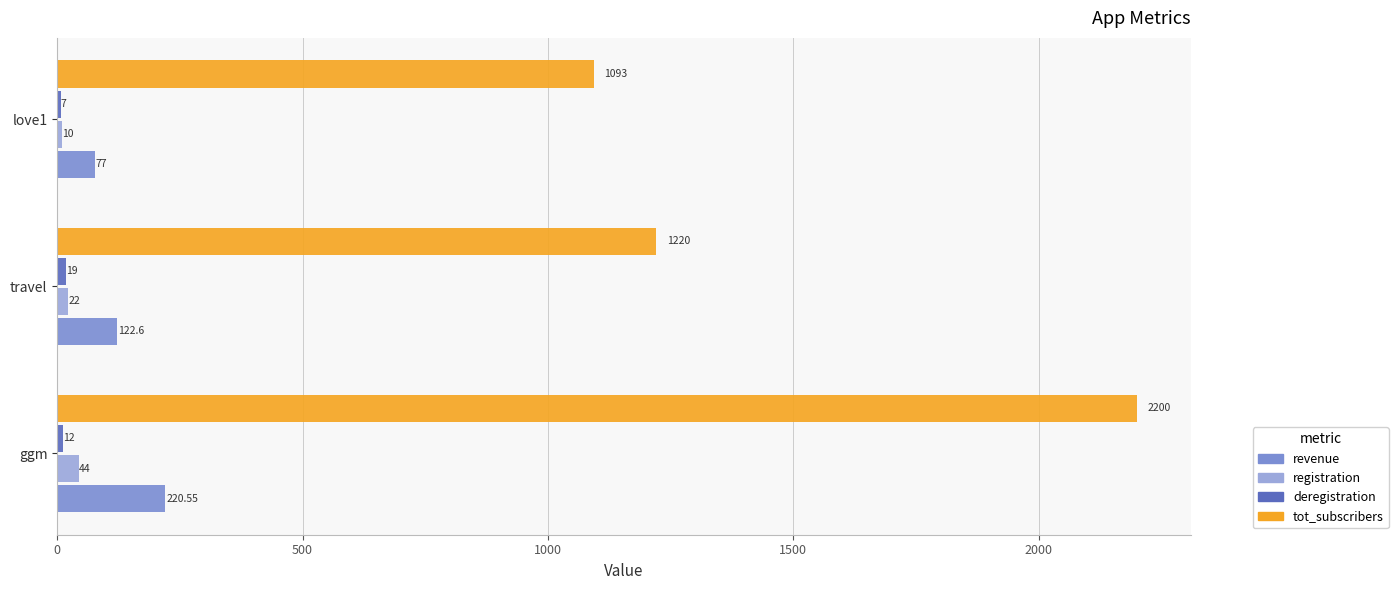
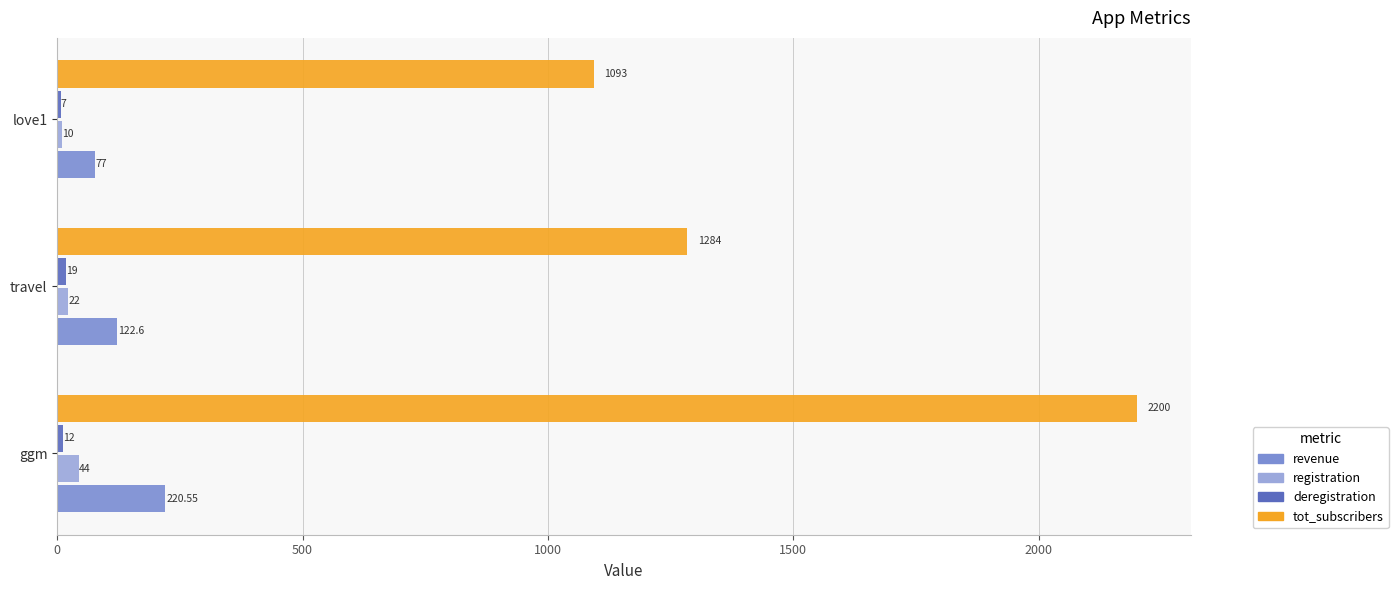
tot_subscribers, travel: 1220 -> 1284
